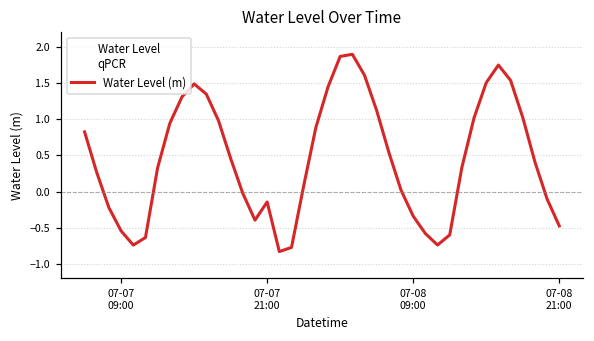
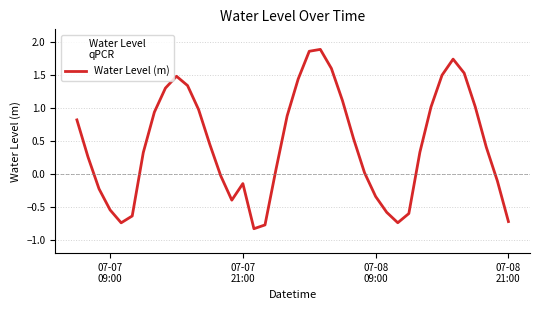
07-08 21:00: -0.5 -> -0.7
